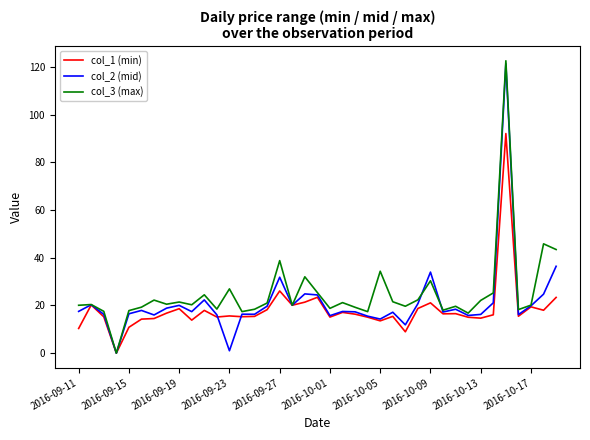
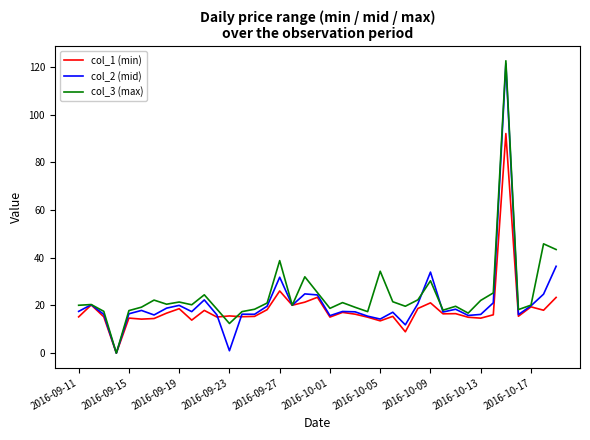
col_1 (min), 2016-09-11: 10 -> 15
col_1 (min), 2016-09-15: 11 -> 15
col_3 (max), 2016-09-23: 27 -> 12
